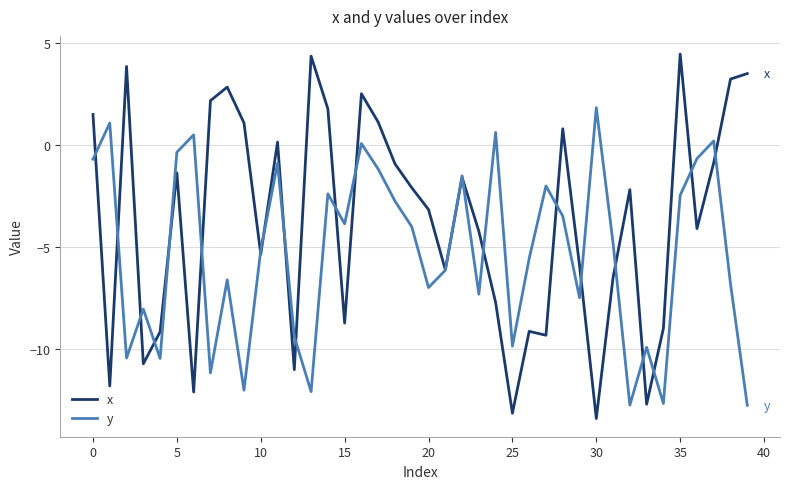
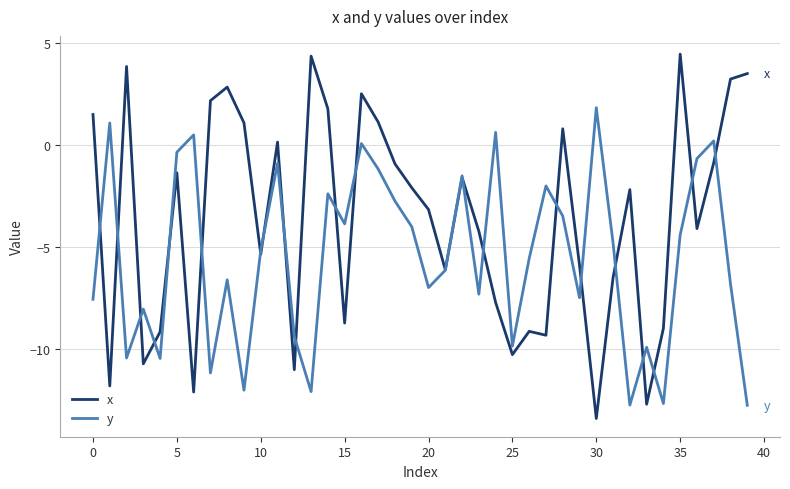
y, 0: -0.7 -> -7.6
x, 25: -13.2 -> -10.3
y, 35: -2.5 -> -4.4
